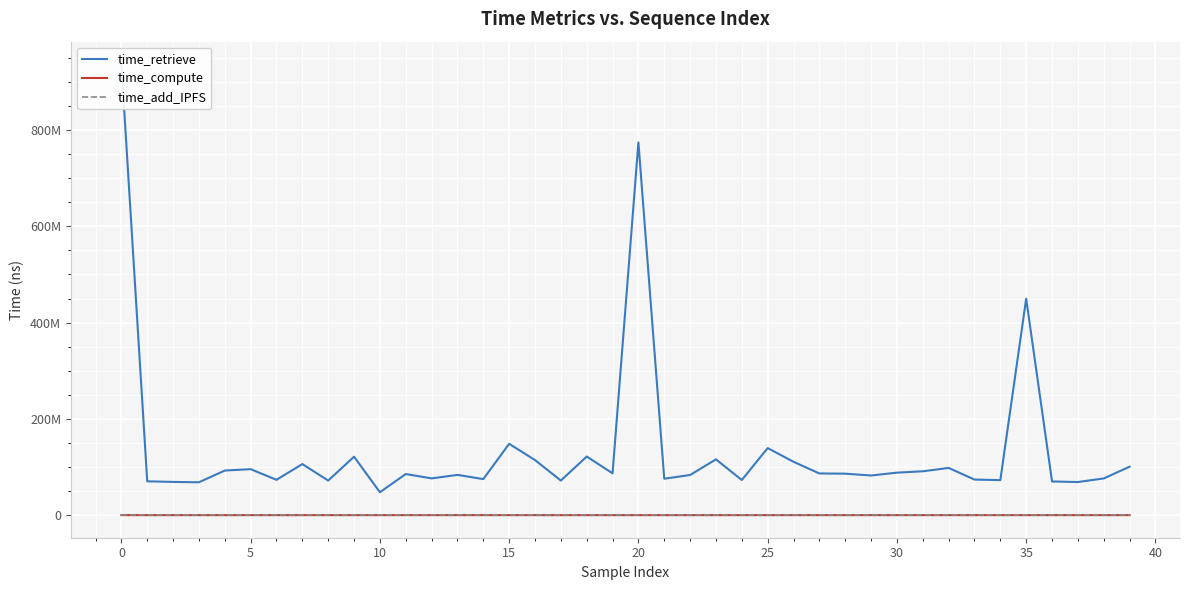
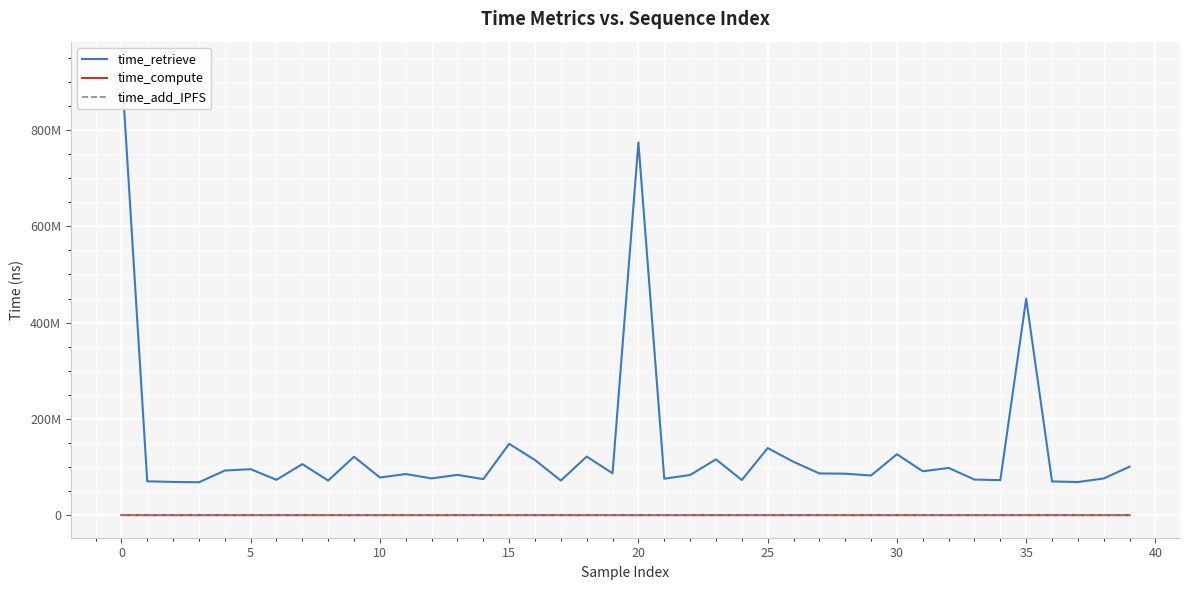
time_retrieve, 10: 50000000 -> 80000000
time_retrieve, 30: 90000000 -> 130000000
